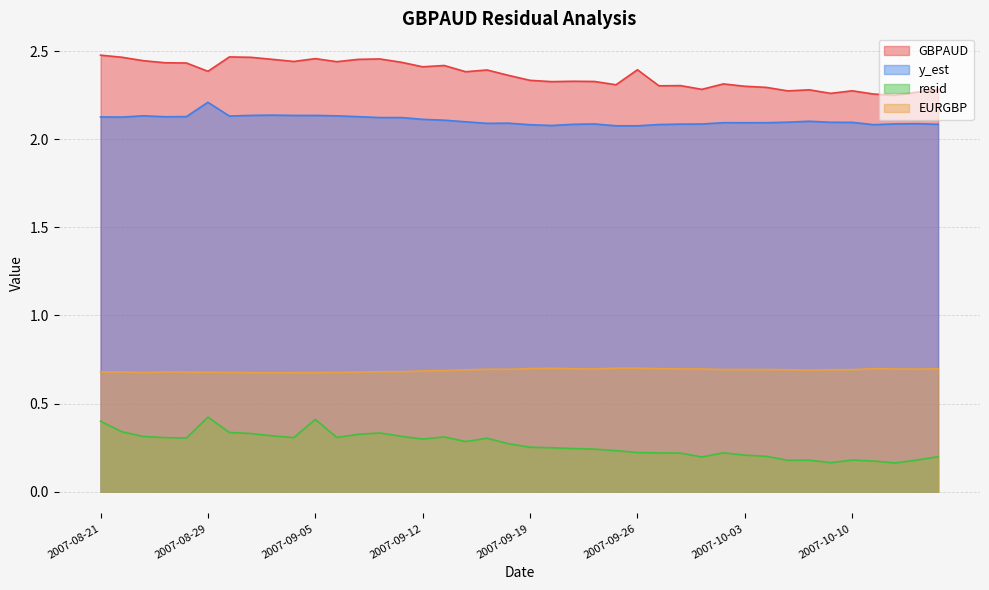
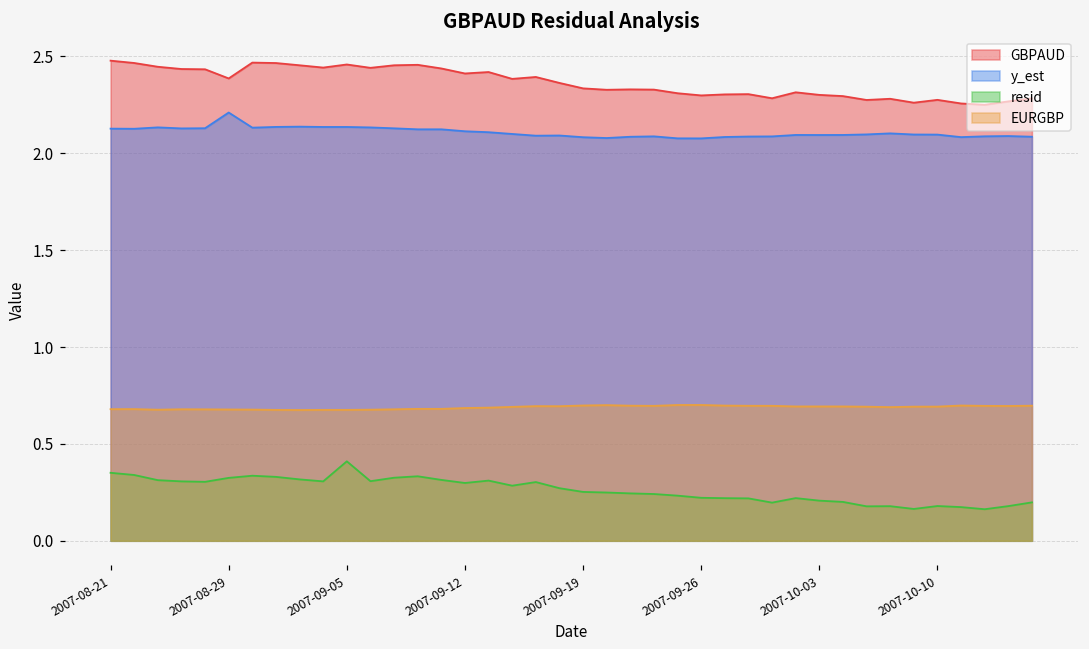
resid, 2007-08-21: 0.40 -> 0.35
resid, 2007-08-29: 0.42 -> 0.32
GBPAUD, 2007-09-26: 2.40 -> 2.30
